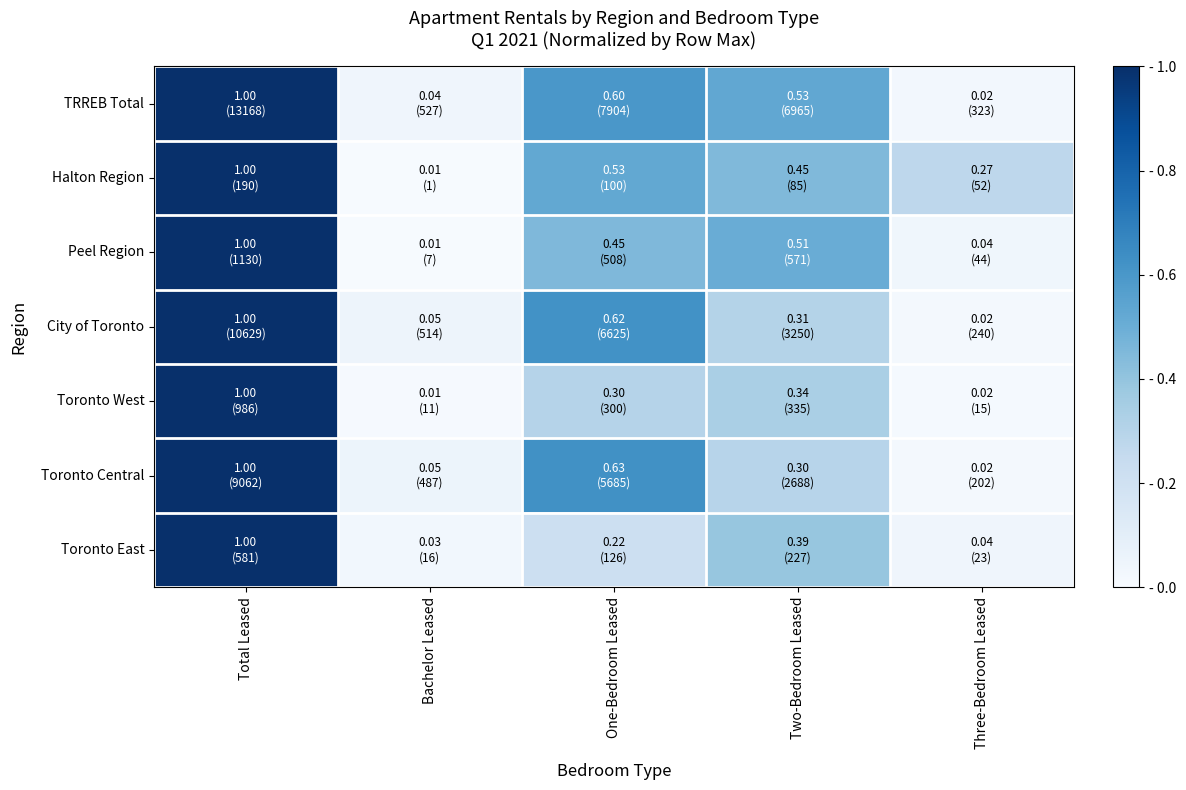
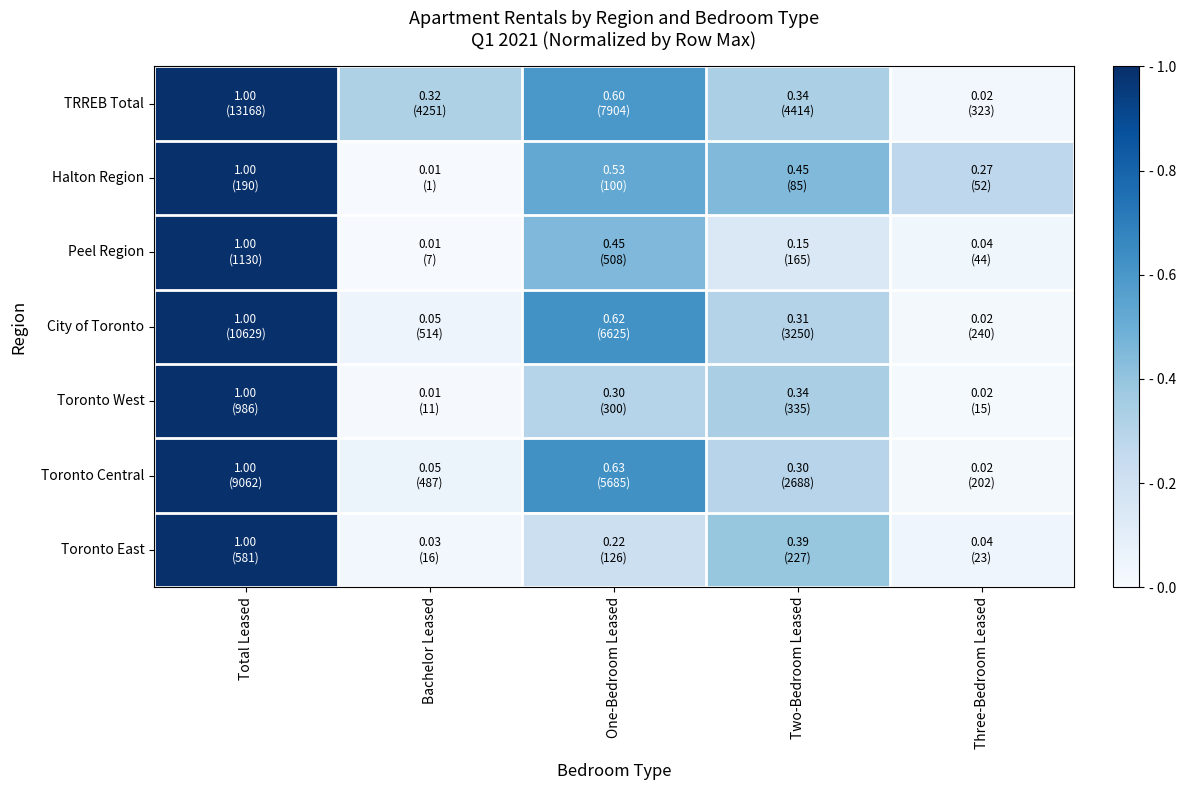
TRREB Total, Bachelor Leased: 0.04 (527) -> 0.32 (4251)
TRREB Total, Two-Bedroom Leased: 0.53 (6965) -> 0.34 (4414)
Peel Region, Two-Bedroom Leased: 0.51 (571) -> 0.15 (165)
